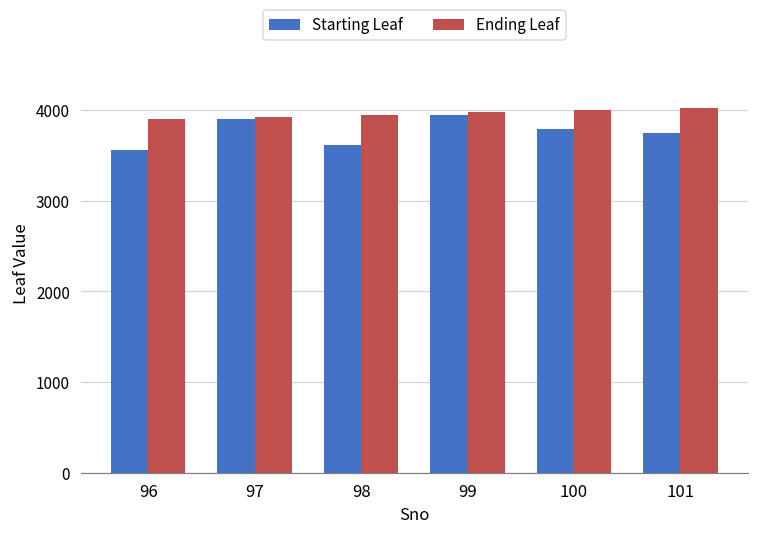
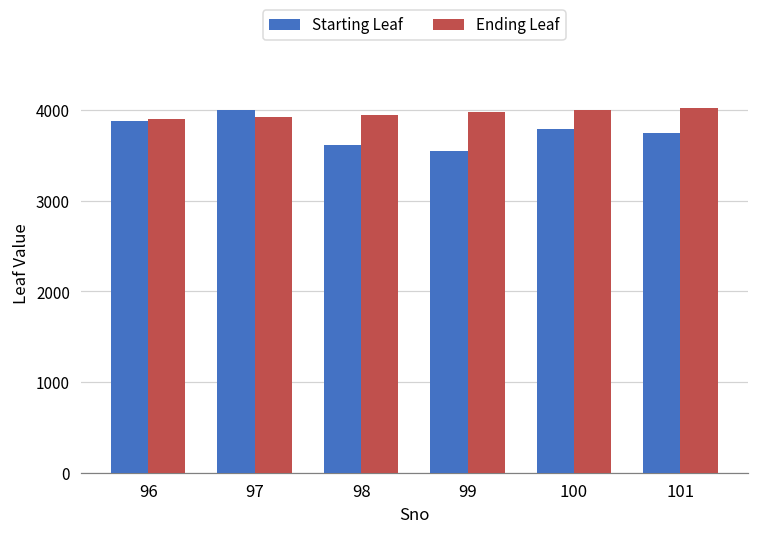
Starting Leaf, 96: 3600 -> 3900
Starting Leaf, 97: 3900 -> 4000
Starting Leaf, 99: 4000 -> 3500
